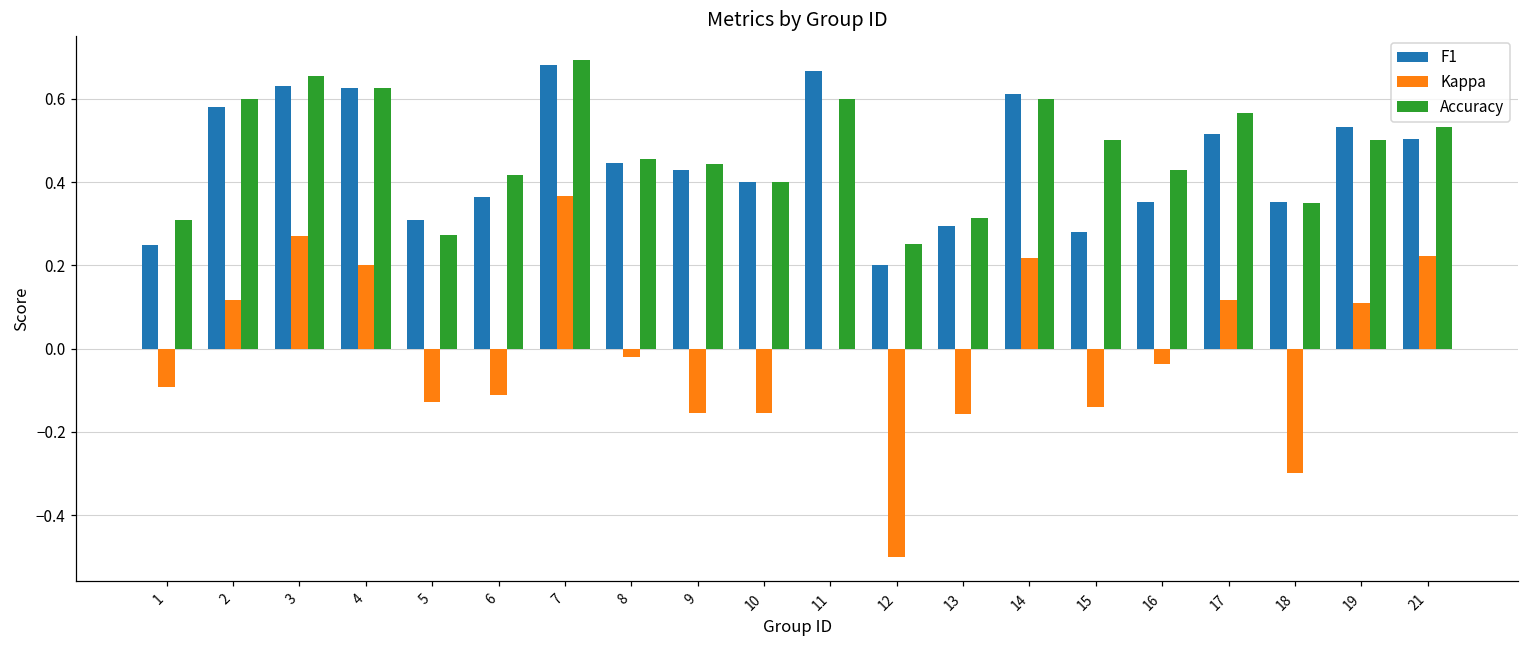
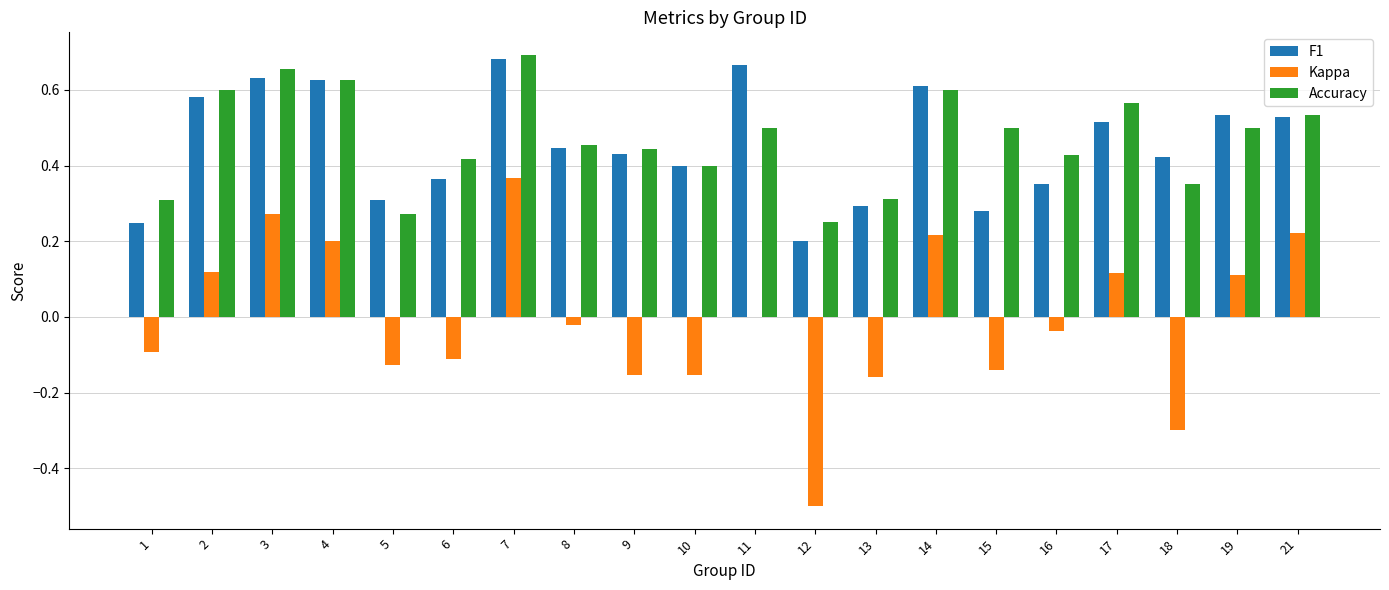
Accuracy, 11: 0.6 -> 0.5
F1, 18: 0.35 -> 0.42
F1, 21: 0.50 -> 0.53
